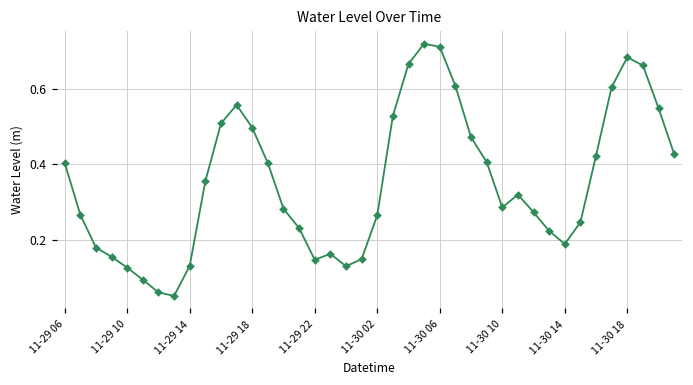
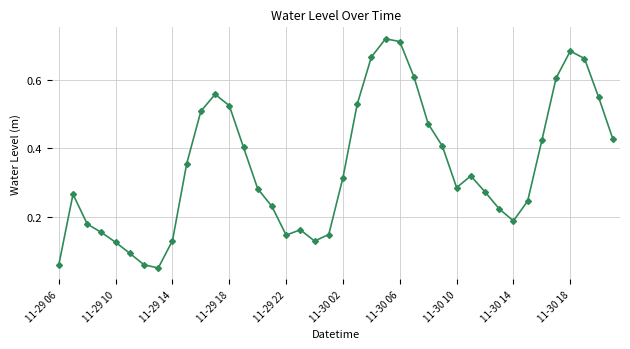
11-29 06: 0.40 -> 0.06
11-29 18: 0.50 -> 0.52
11-30 02: 0.26 -> 0.31
